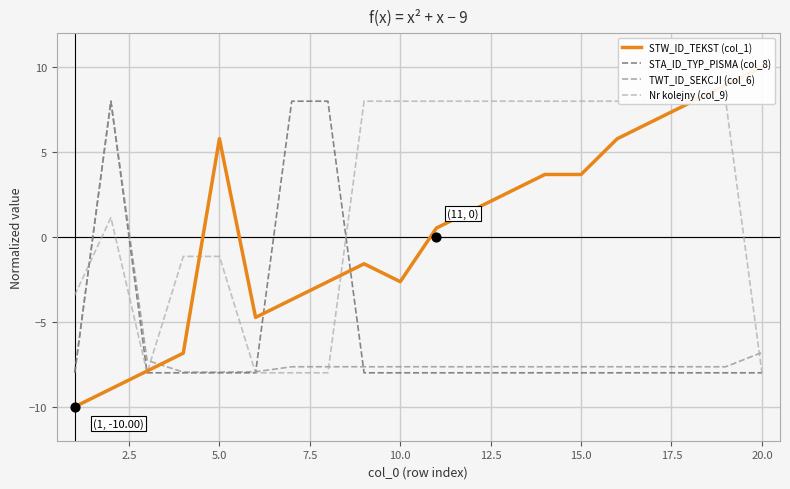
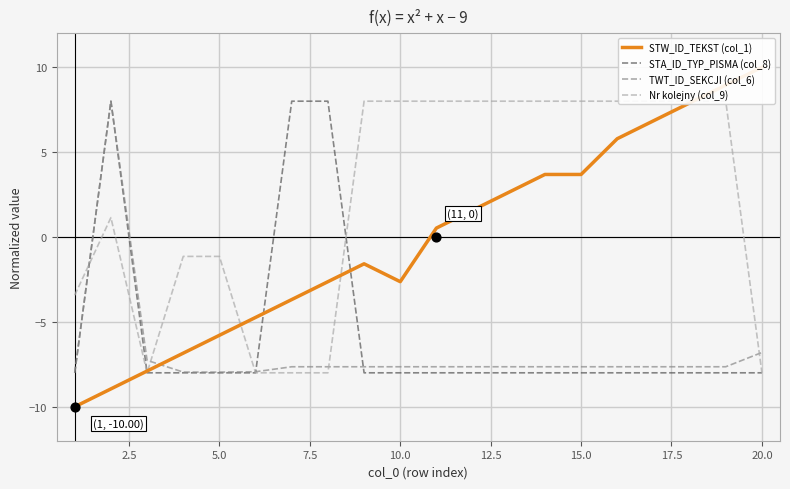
STW_ID_TEKST (col_1), 5.0: 5.8 -> -5.8
